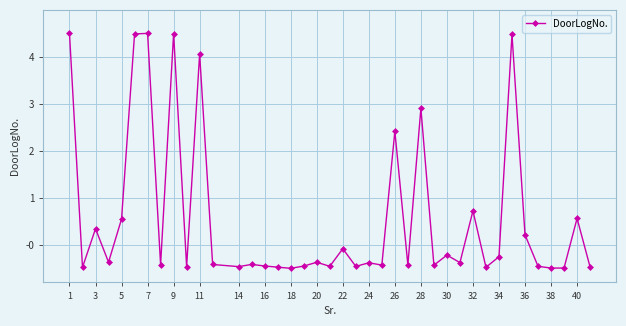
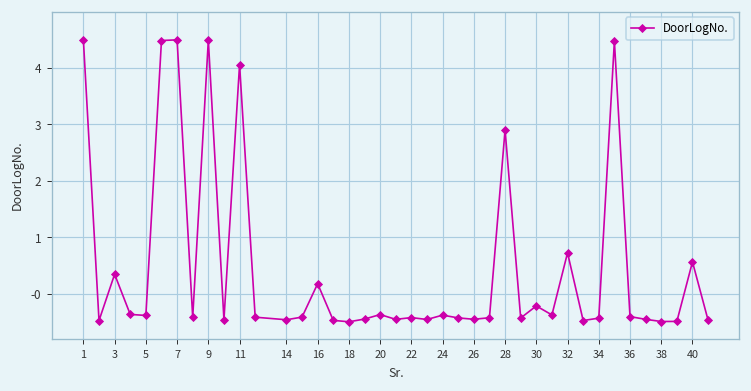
5: 0.5 -> -0.4
16: -0.5 -> 0.2
22: -0.1 -> -0.4
26: 2.4 -> -0.5
34: -0.3 -> -0.4
36: 0.2 -> -0.4
